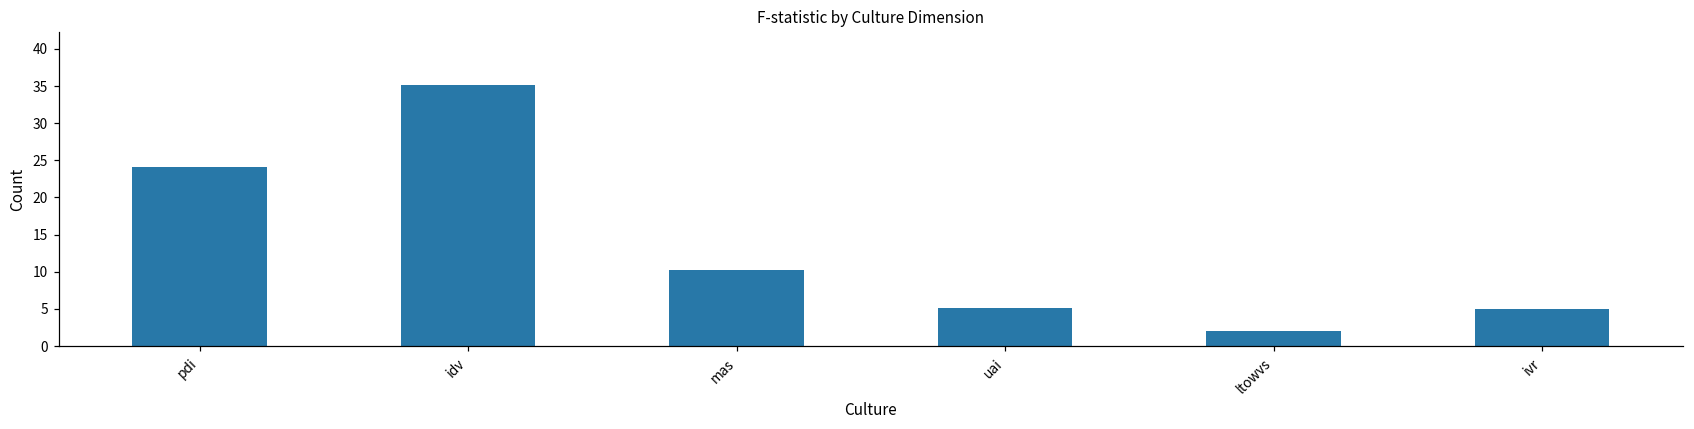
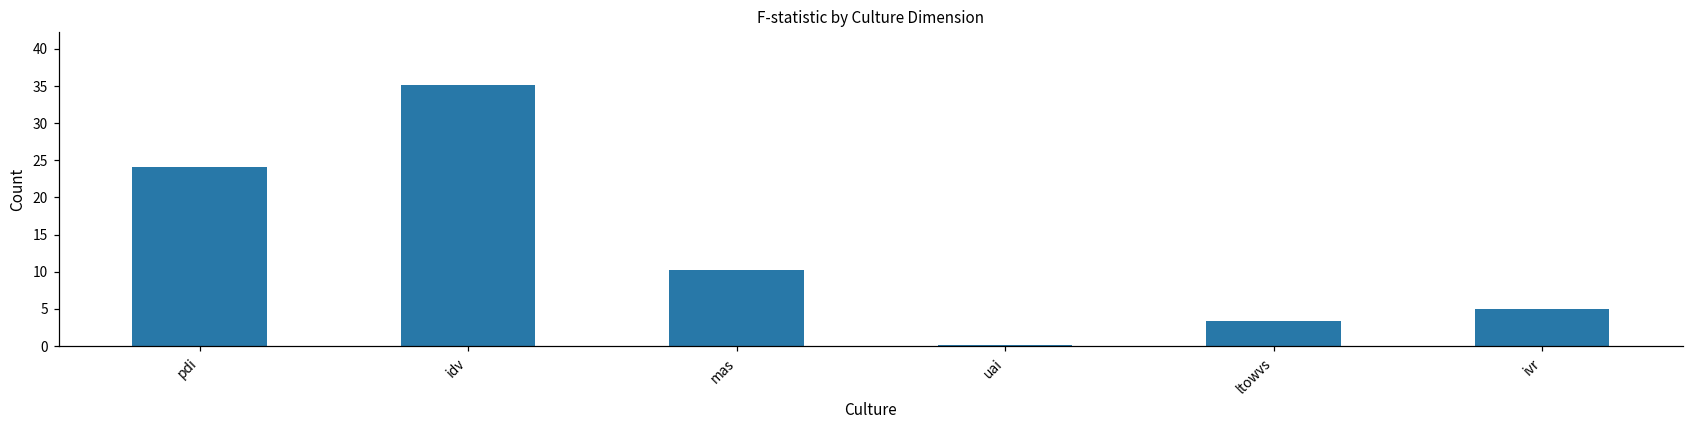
uai: 5 -> 0
ltowvs: 2 -> 3
